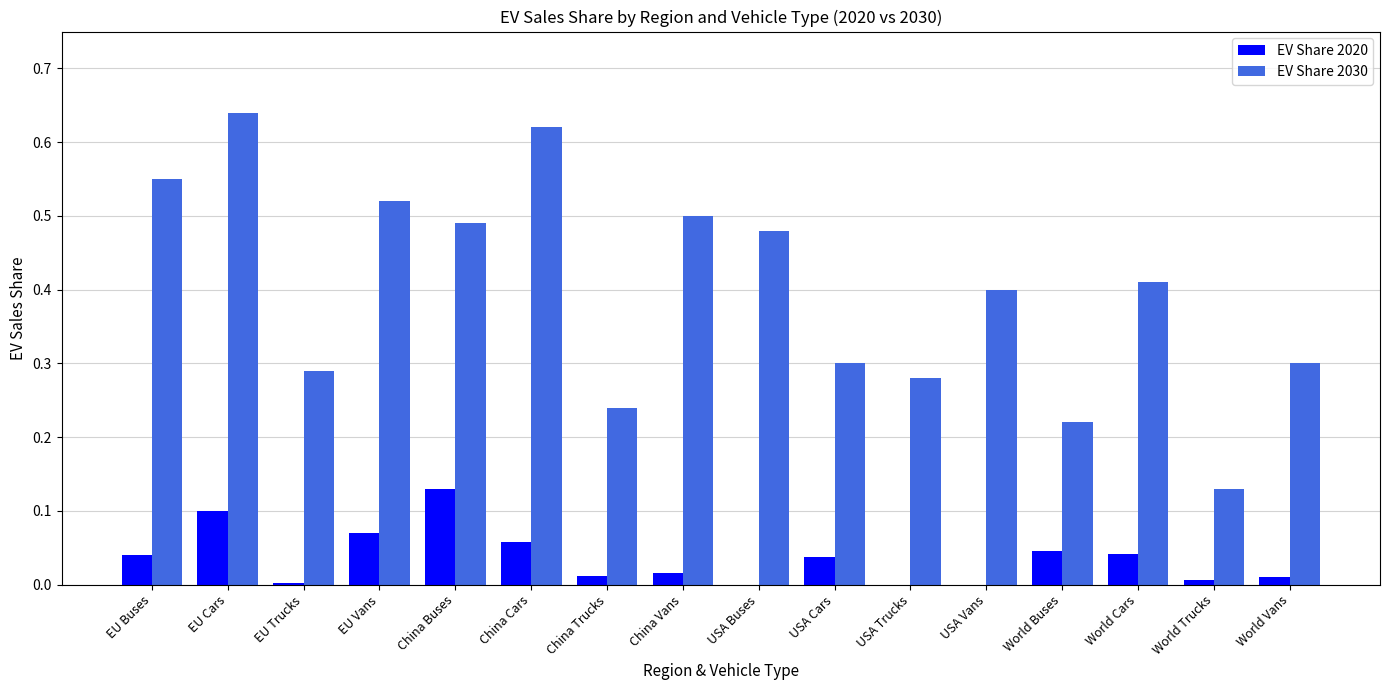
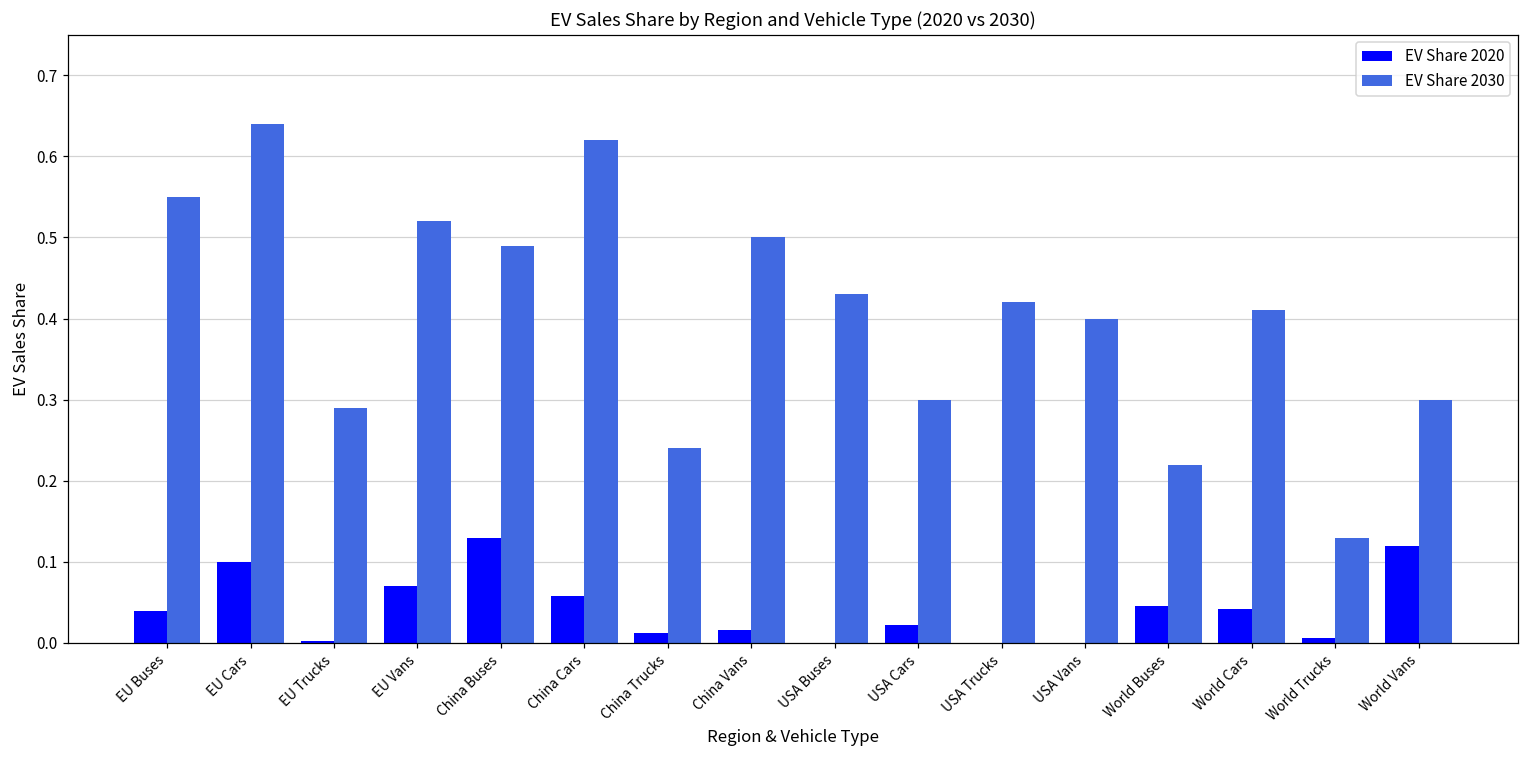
EV Share 2030, USA Buses: 0.48 -> 0.43
EV Share 2020, USA Cars: 0.04 -> 0.02
EV Share 2030, USA Trucks: 0.28 -> 0.42
EV Share 2020, World Vans: 0.01 -> 0.12
